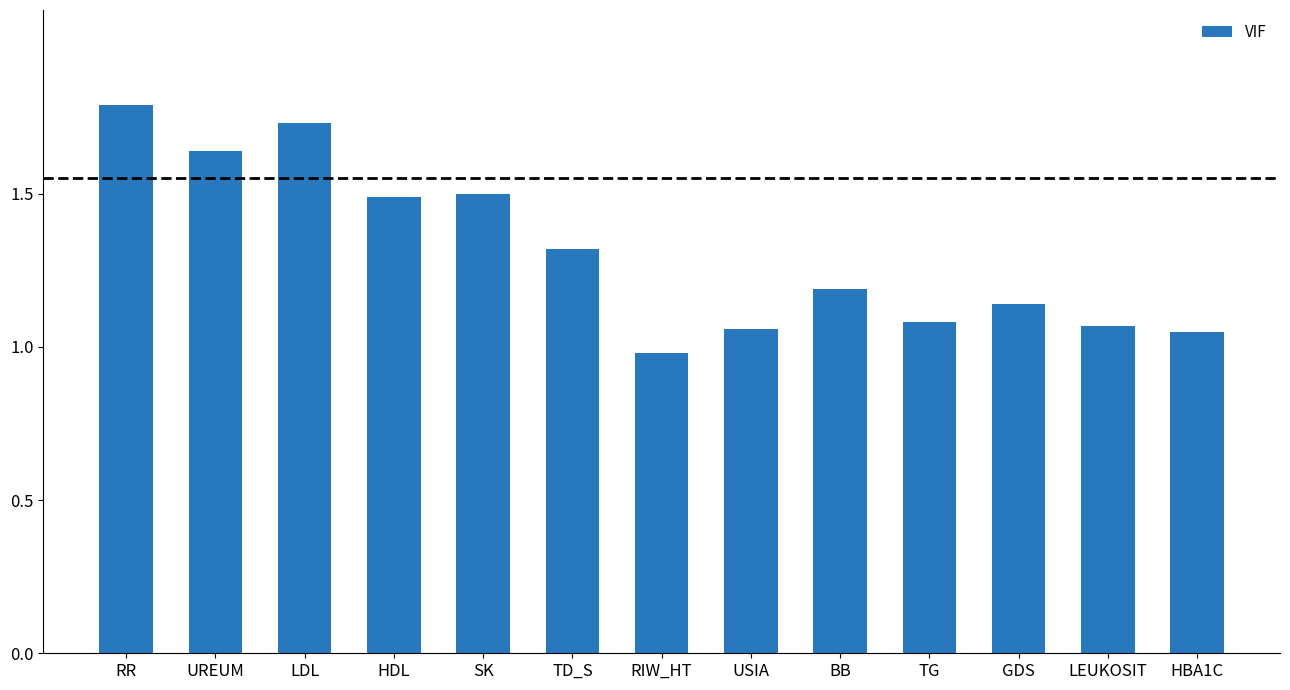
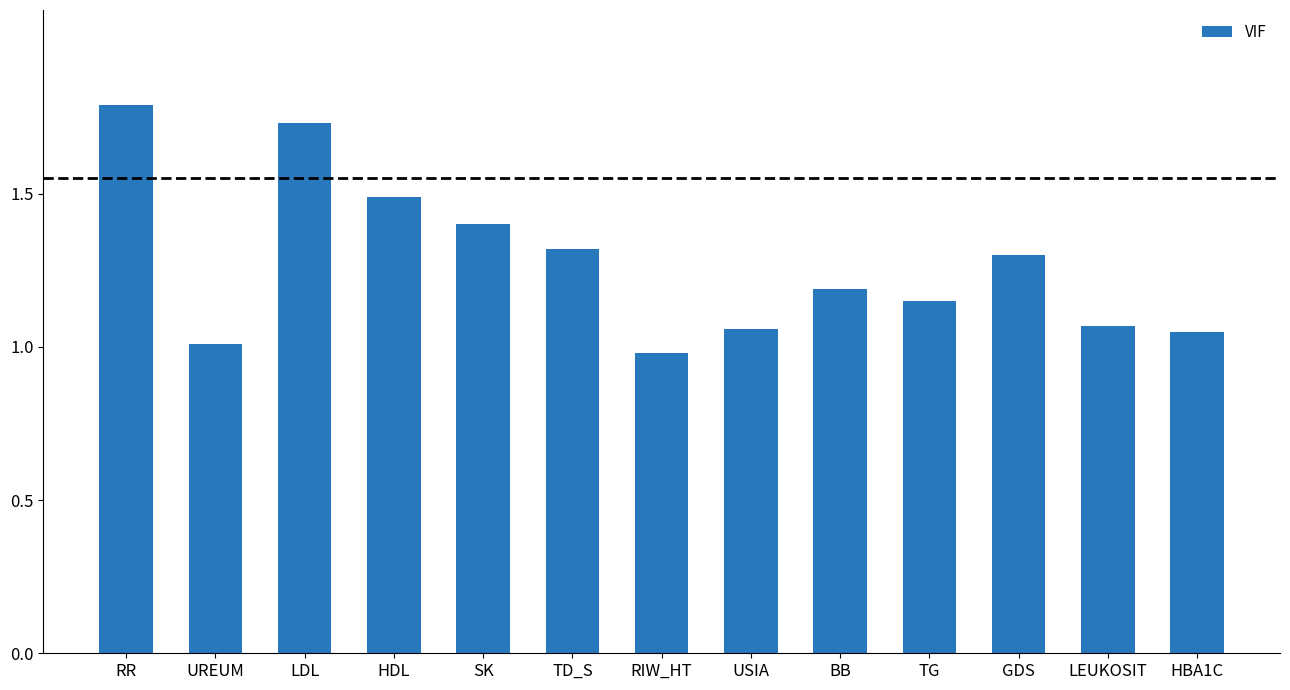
UREUM: 1.64 -> 1.01
SK: 1.5 -> 1.4
TG: 1.08 -> 1.15
GDS: 1.14 -> 1.30
